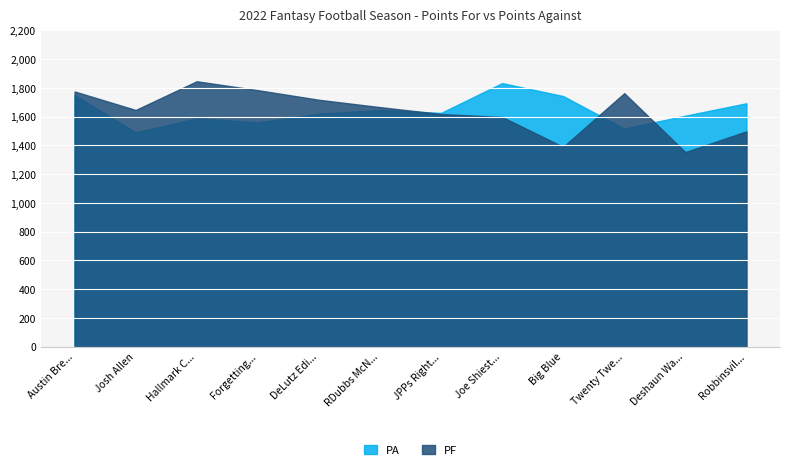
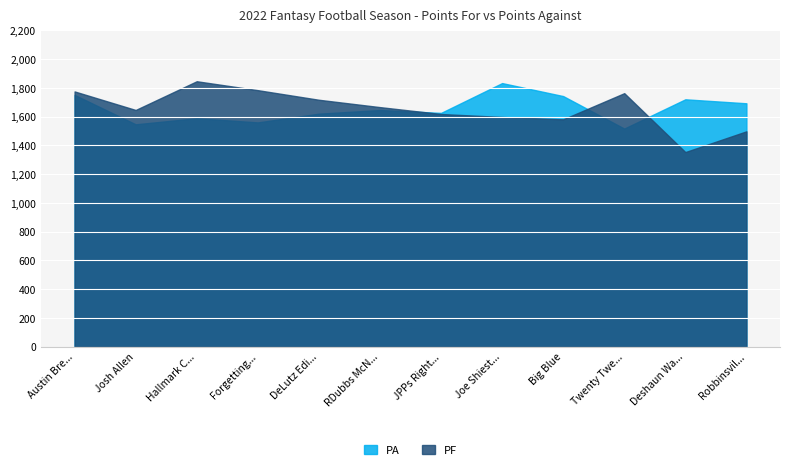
PA, Josh Allen: 1,490 -> 1,550
PF, Big Blue: 1,390 -> 1,580
PA, Deshaun Wa...: 1,610 -> 1,720
